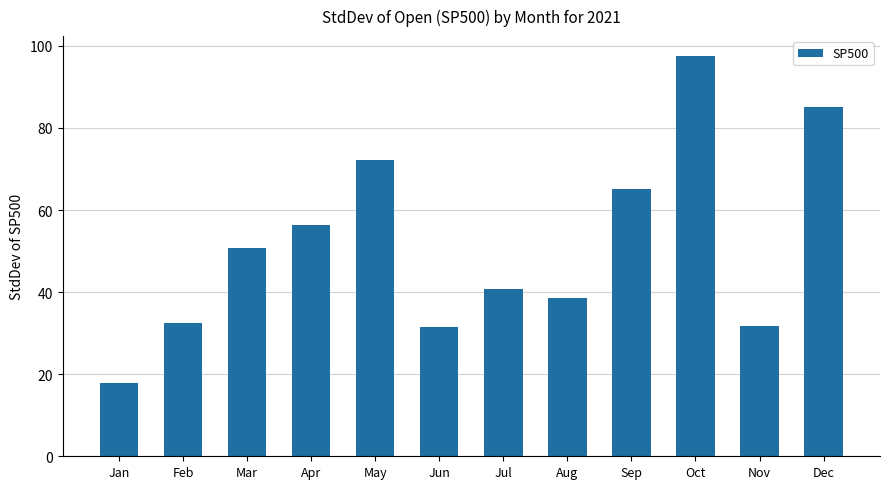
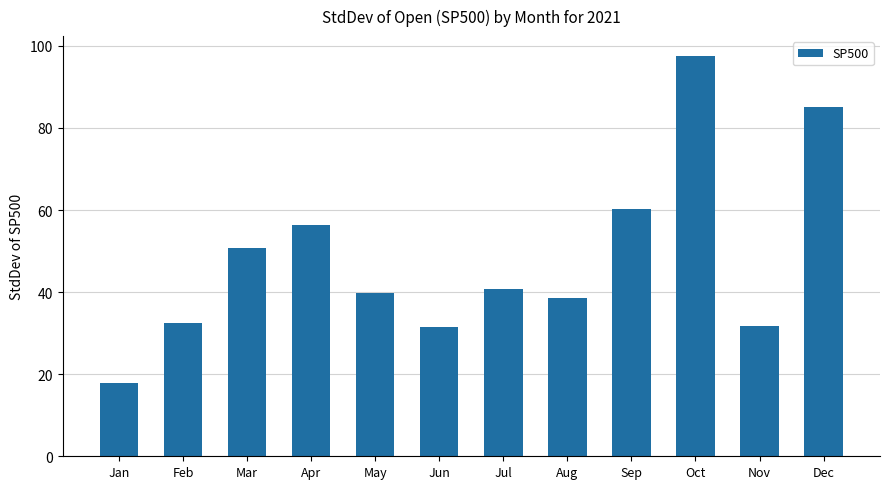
May: 72 -> 40
Sep: 65 -> 60
